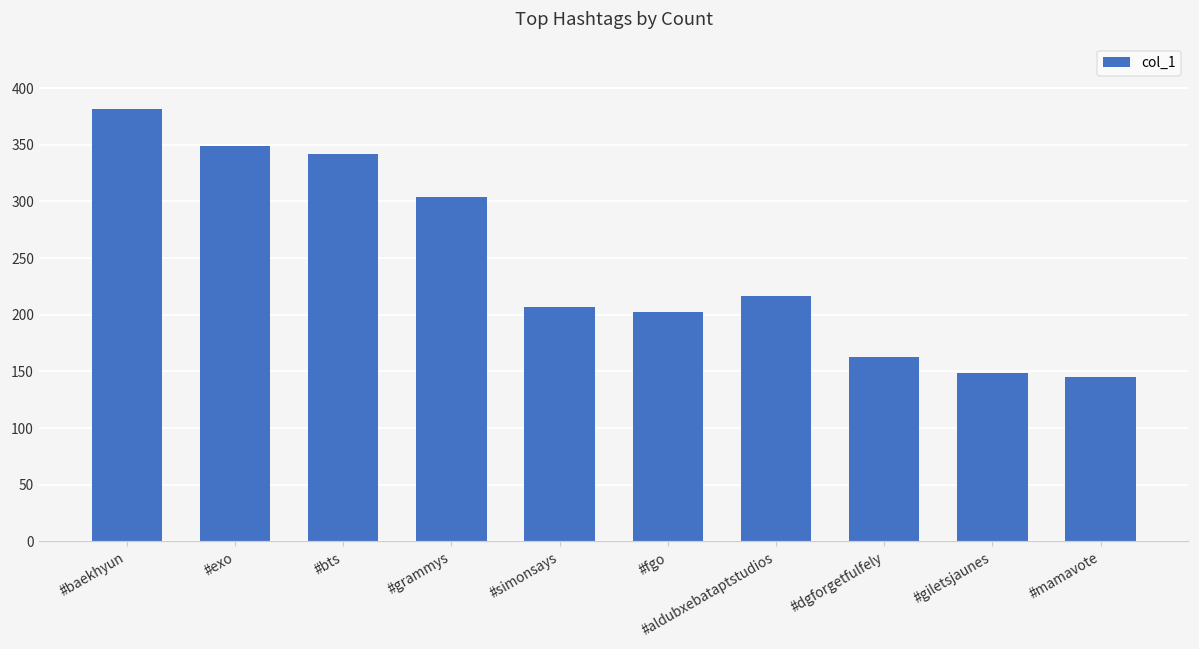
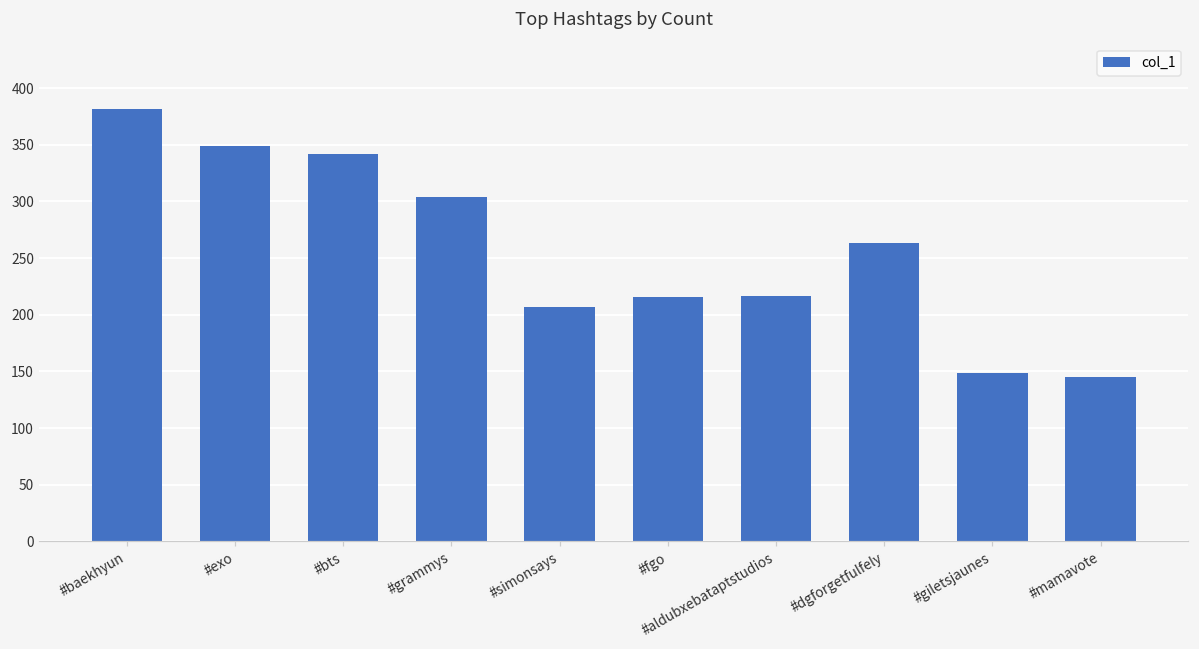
#fgo: 202 -> 216
#dgforgetfulfely: 163 -> 263
